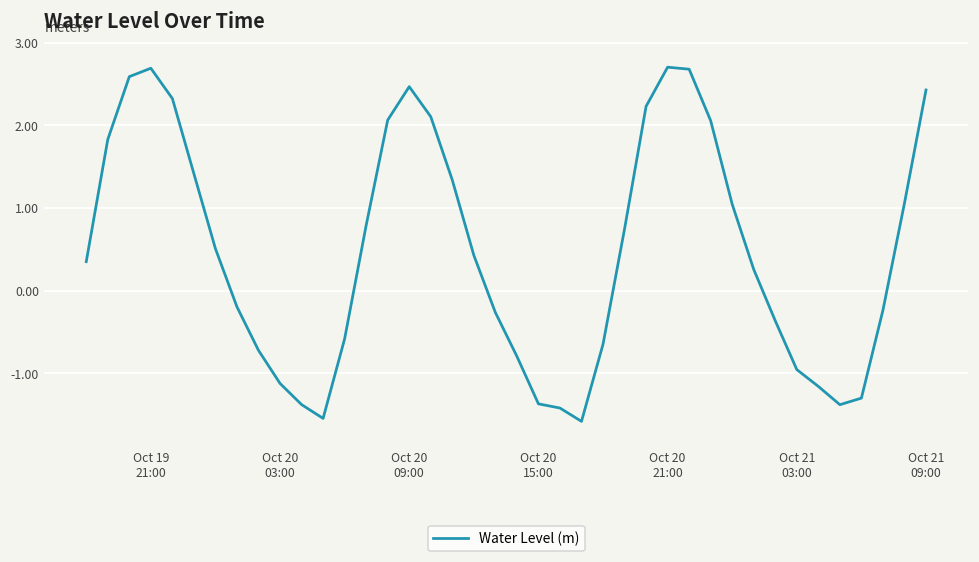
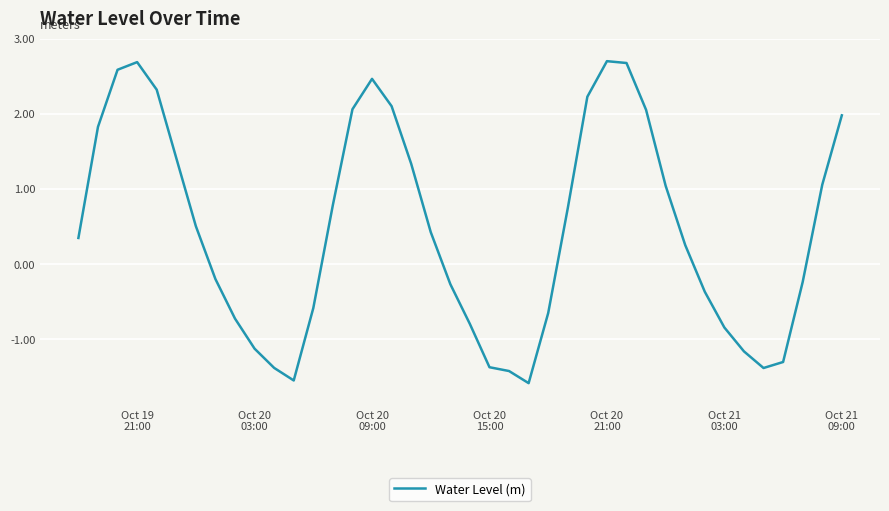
Oct 21 03:00: -1.0 -> -0.8
Oct 21 09:00: 2.4 -> 2.0
